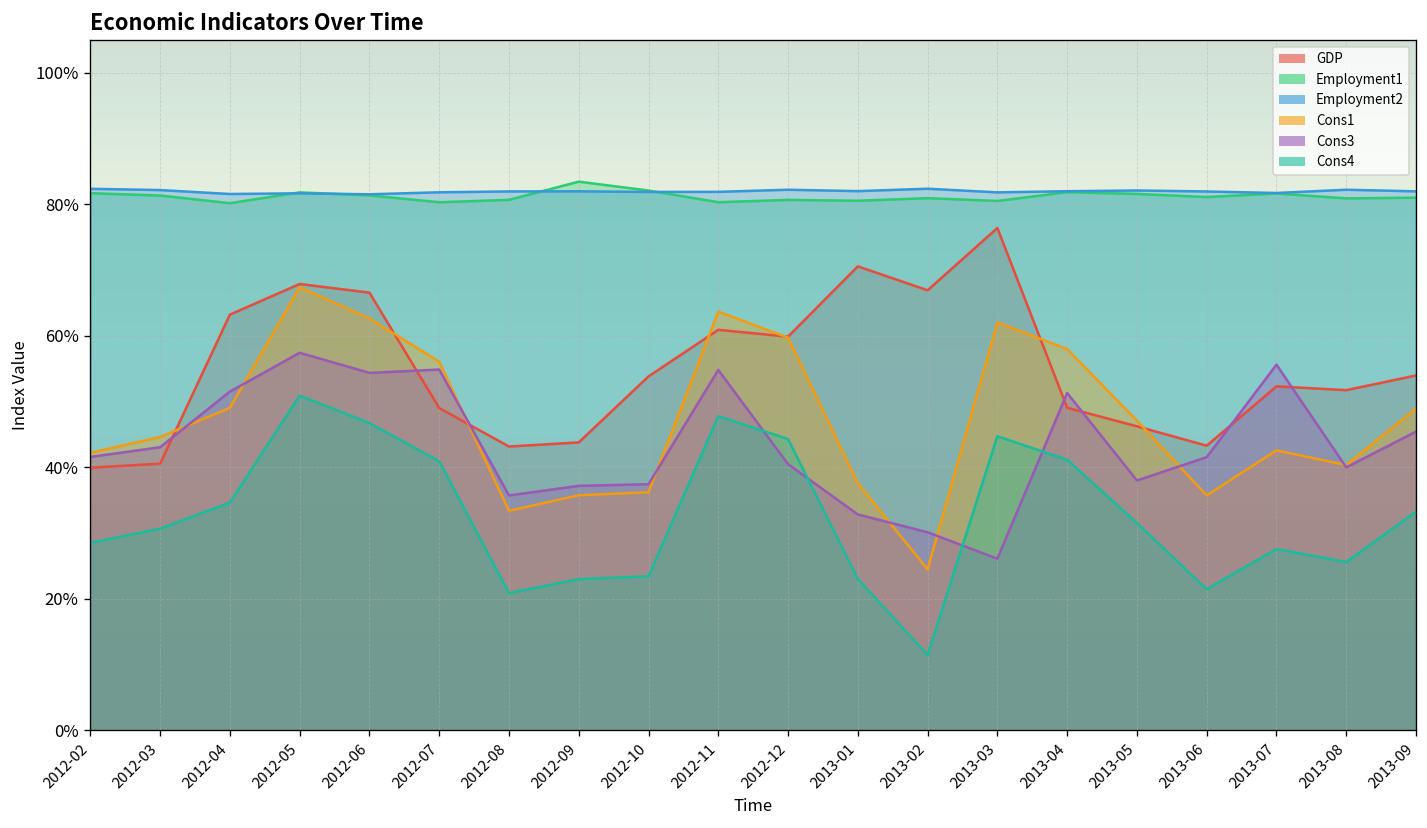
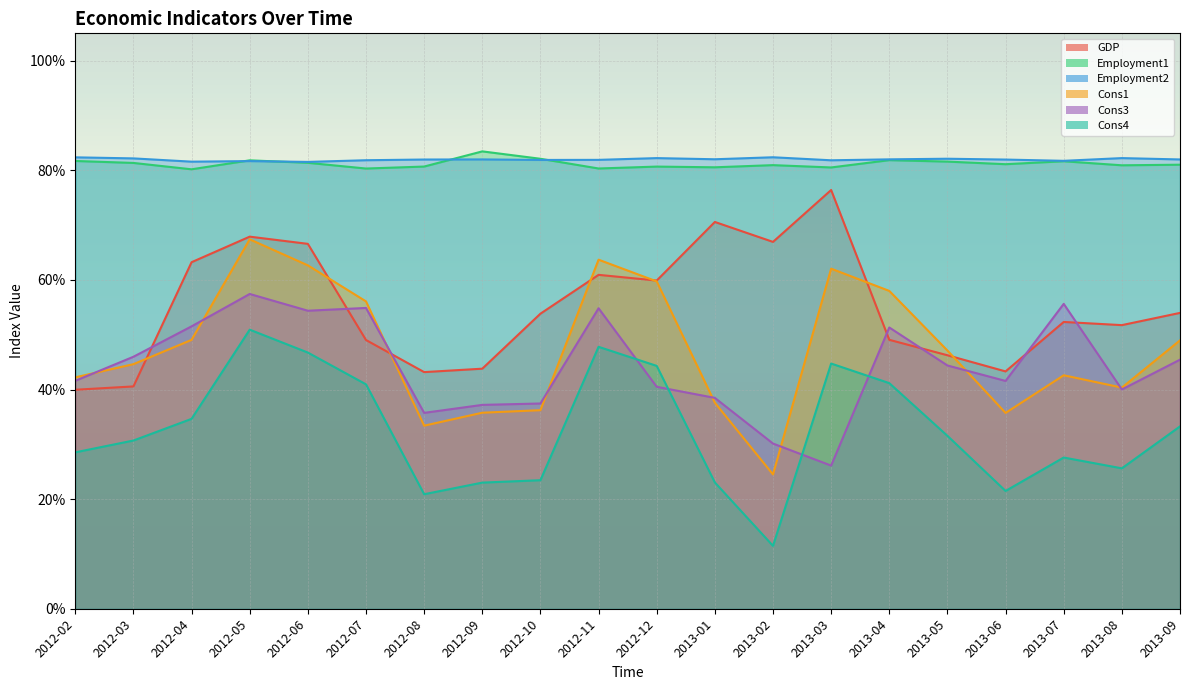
Cons3, 2012-03: 43% -> 46%
Cons3, 2013-01: 33% -> 38%
Cons3, 2013-05: 38% -> 44%
